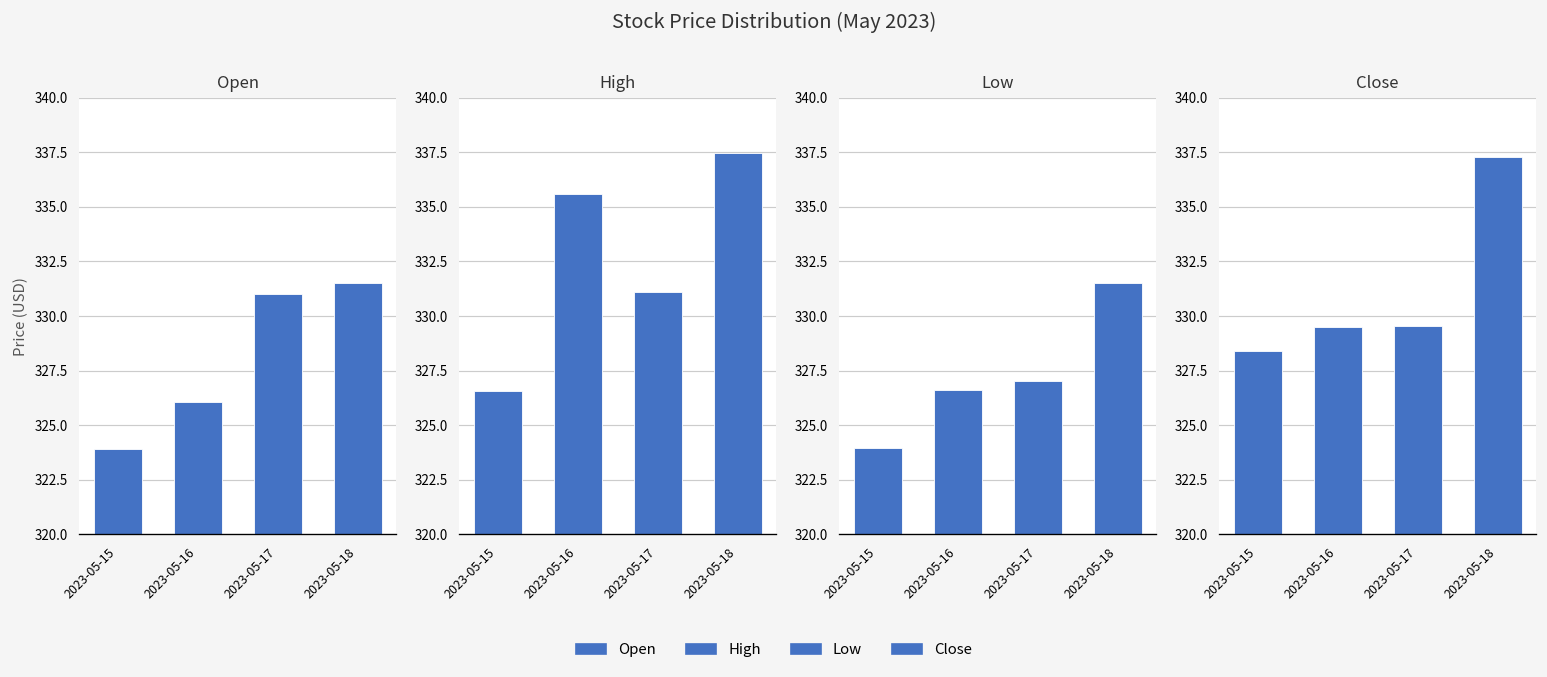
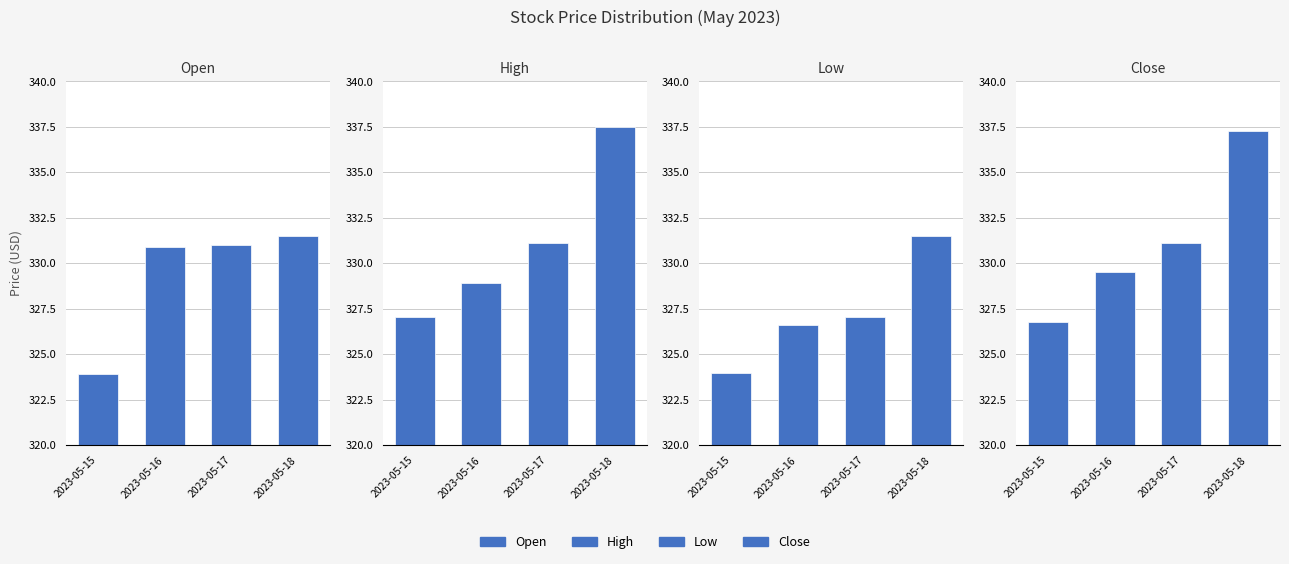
Open, 2023-05-16: 326.1 -> 330.9
High, 2023-05-15: 326.6 -> 327.0
High, 2023-05-16: 335.6 -> 328.9
Close, 2023-05-15: 328.4 -> 326.8
Close, 2023-05-17: 329.6 -> 331.1
